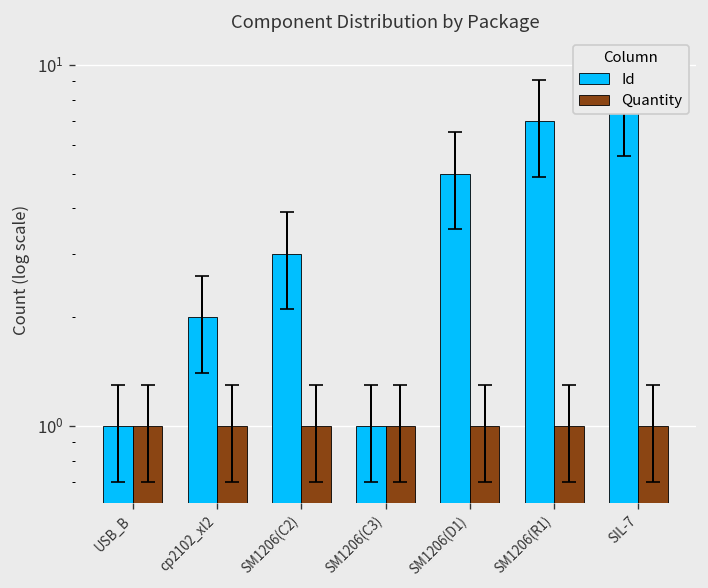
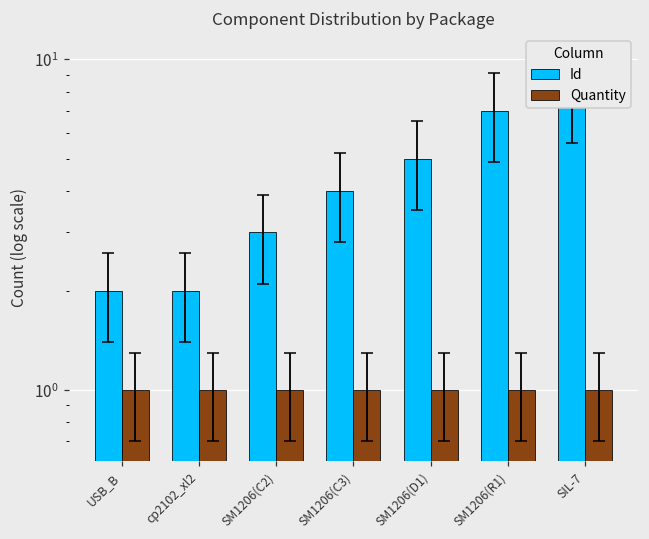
Id, USB_B: 1 -> 2
Id, SM1206(C3): 1 -> 4
